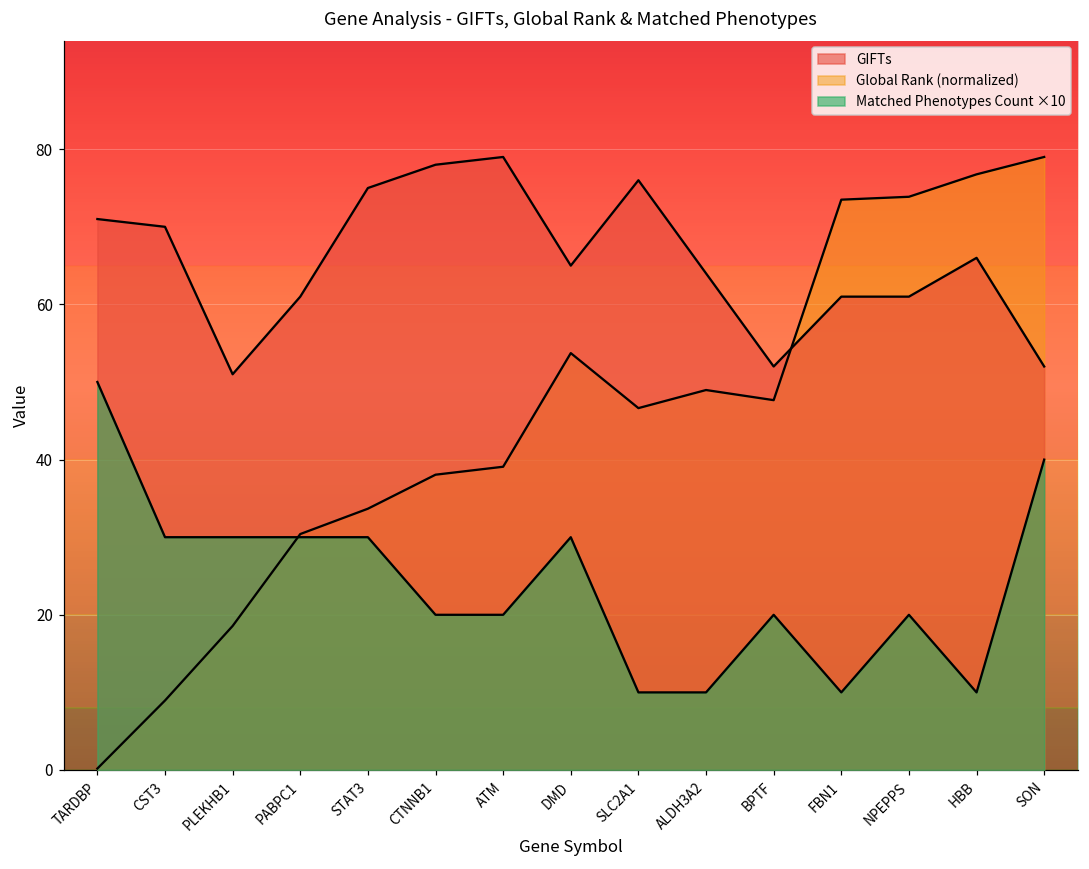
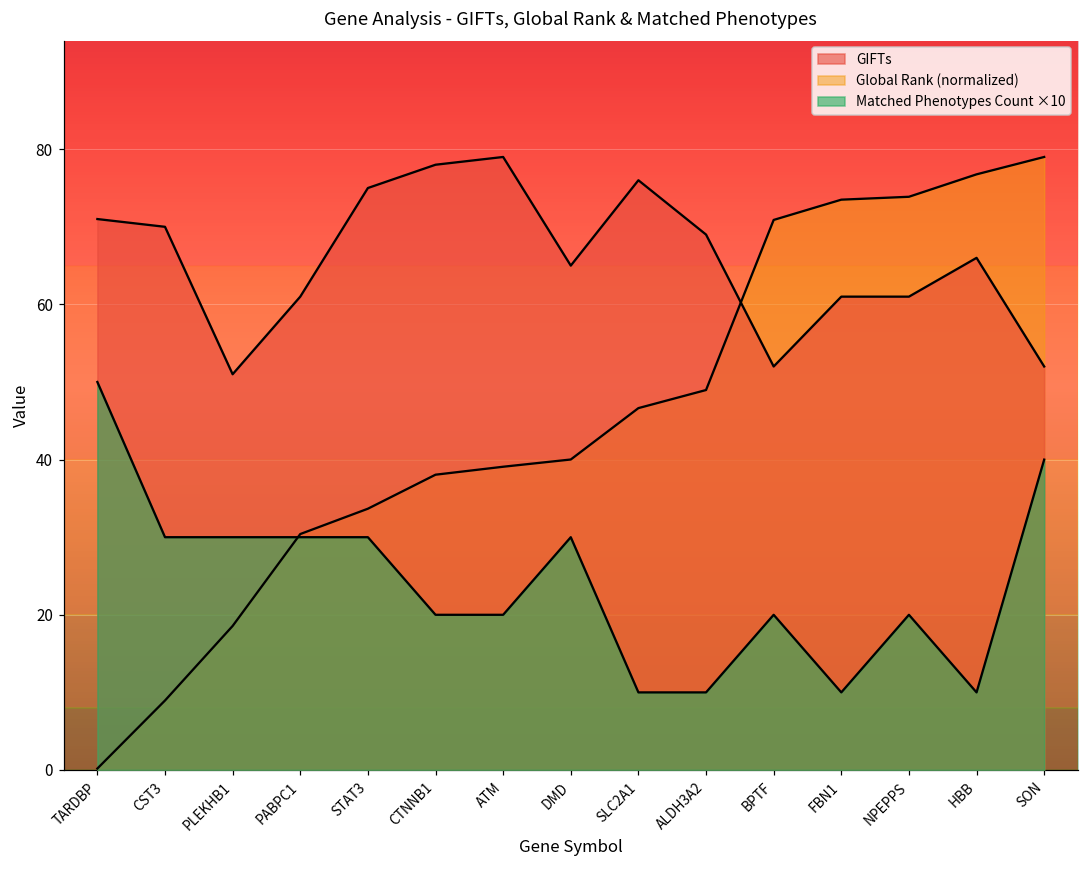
Global Rank (normalized), DMD: 54 -> 40
GIFTs, ALDH3A2: 64 -> 69
Global Rank (normalized), BPTF: 48 -> 71
